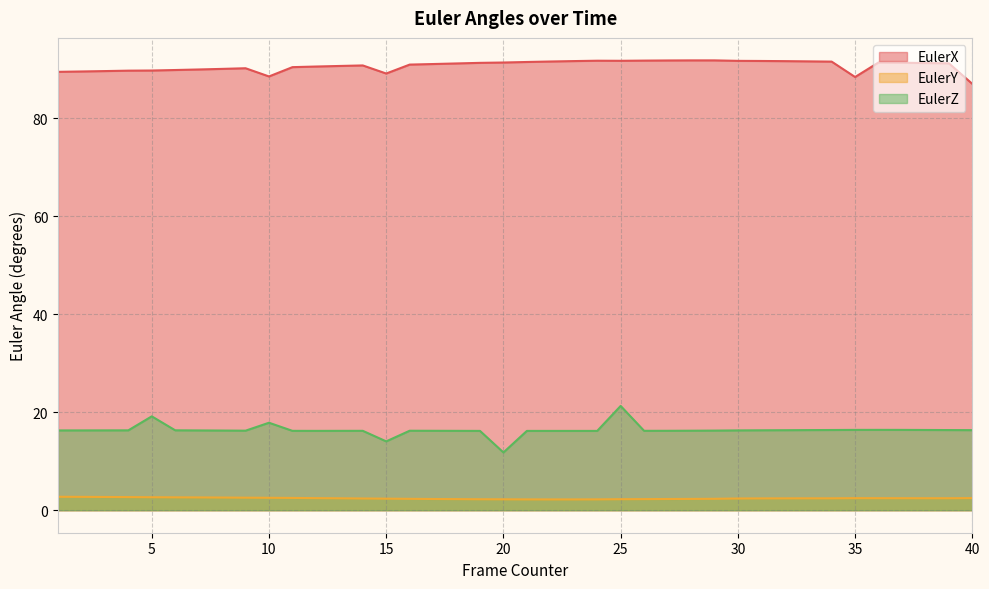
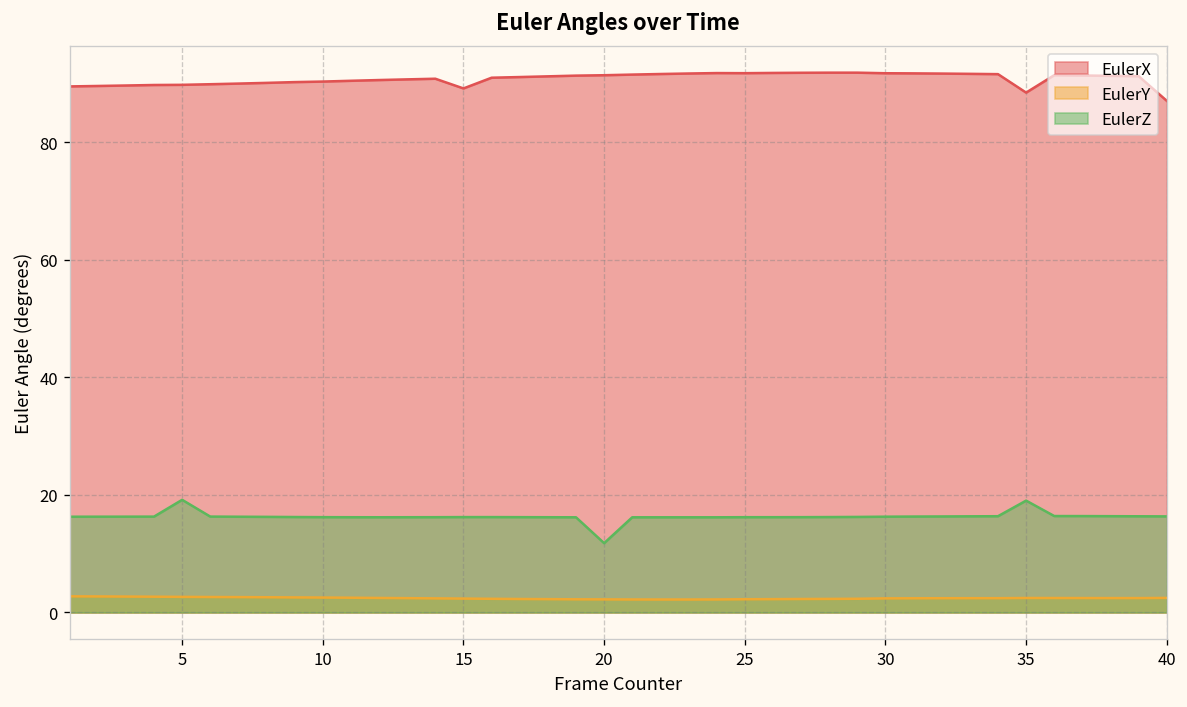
EulerX, 10: 89 -> 90
EulerZ, 10: 18 -> 16
EulerZ, 15: 14 -> 16
EulerZ, 25: 21 -> 16
EulerZ, 35: 16 -> 19
